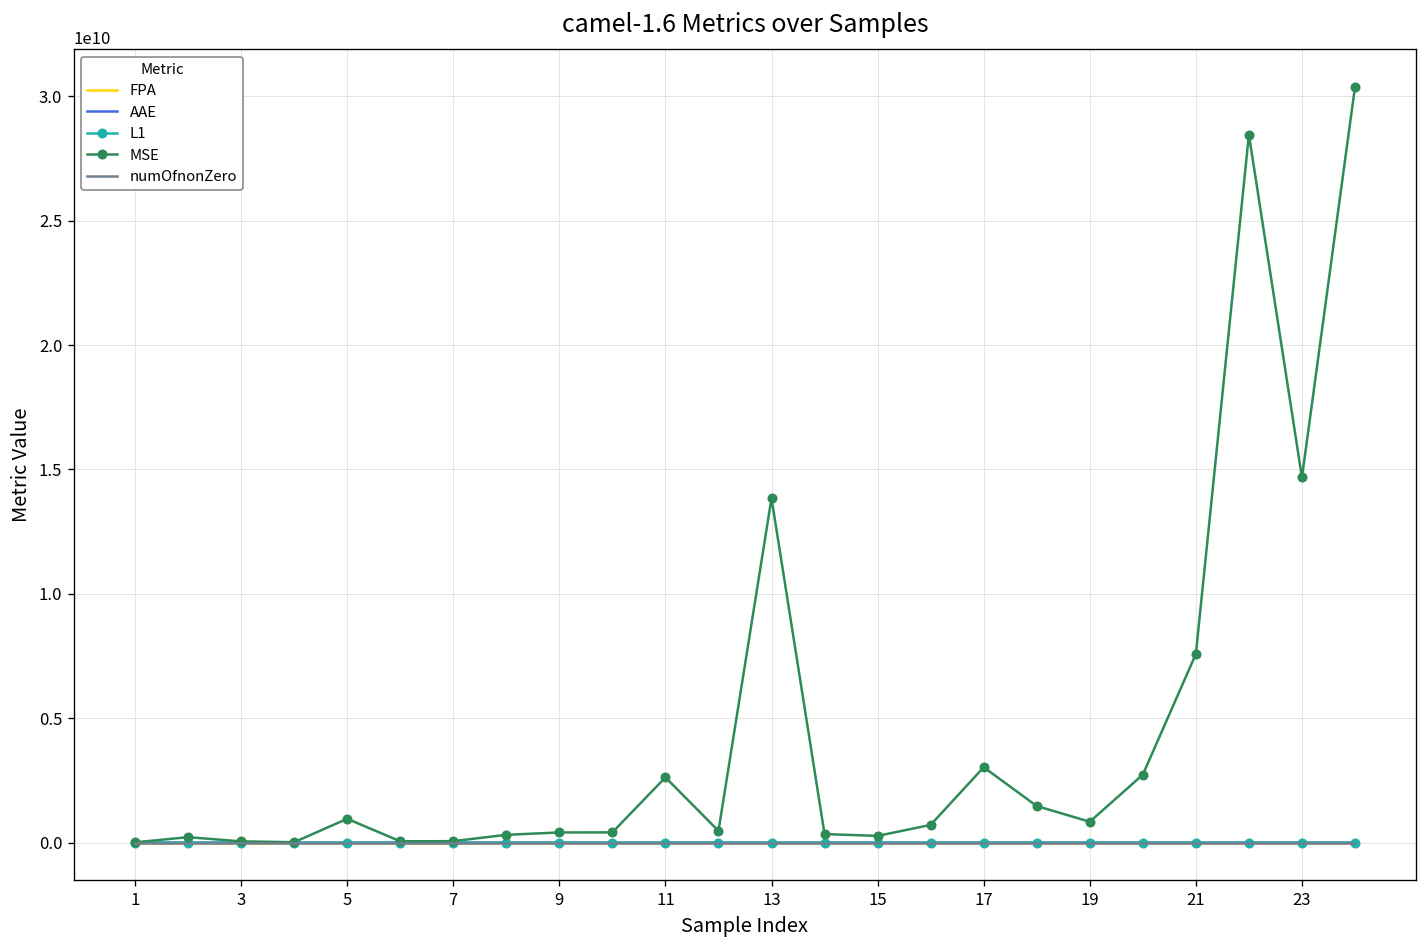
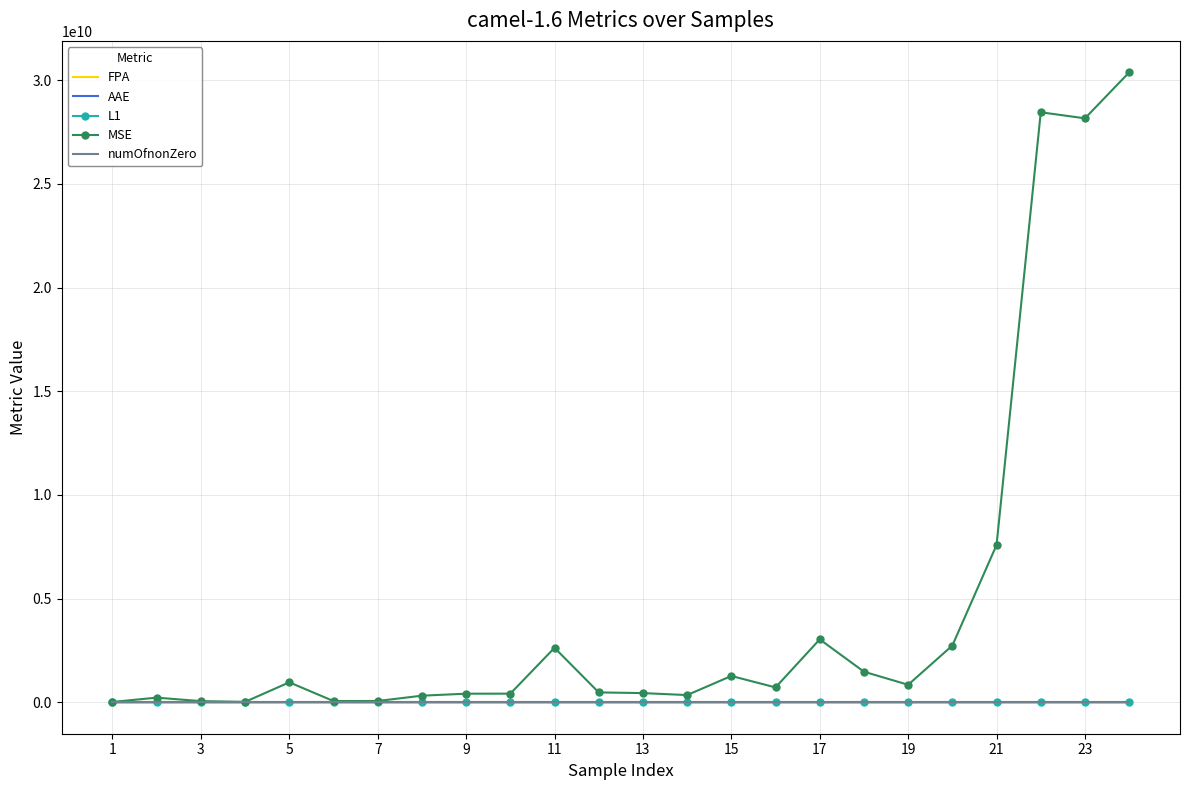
MSE, 13: 13800000000 -> 400000000
MSE, 15: 300000000 -> 1300000000
MSE, 23: 14700000000 -> 28200000000
